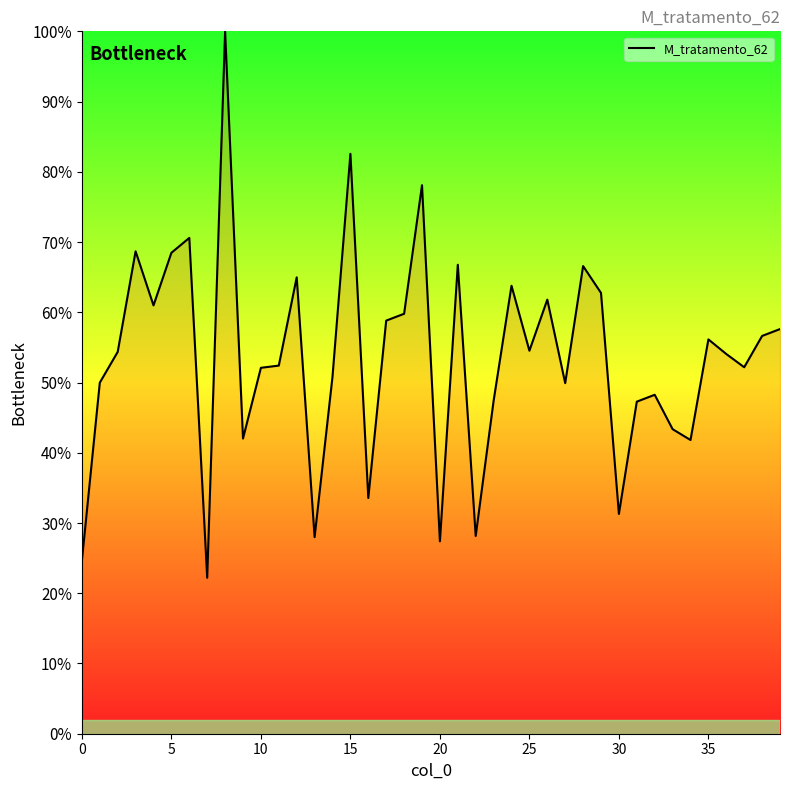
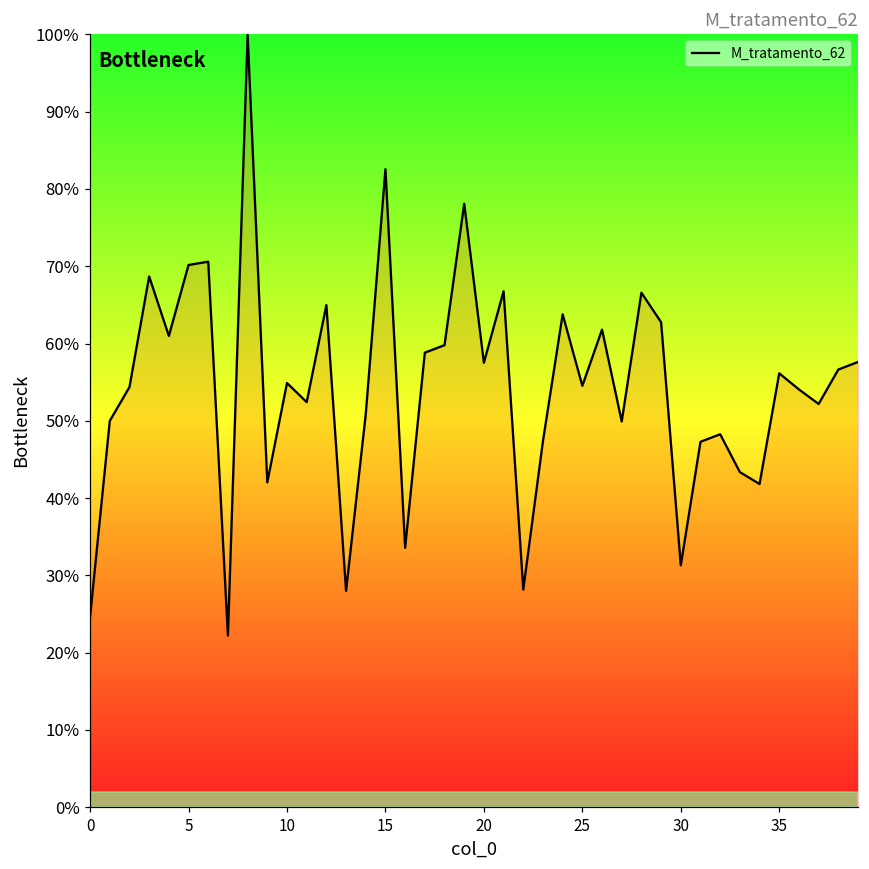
5: 68% -> 70%
10: 52% -> 55%
20: 27% -> 58%
